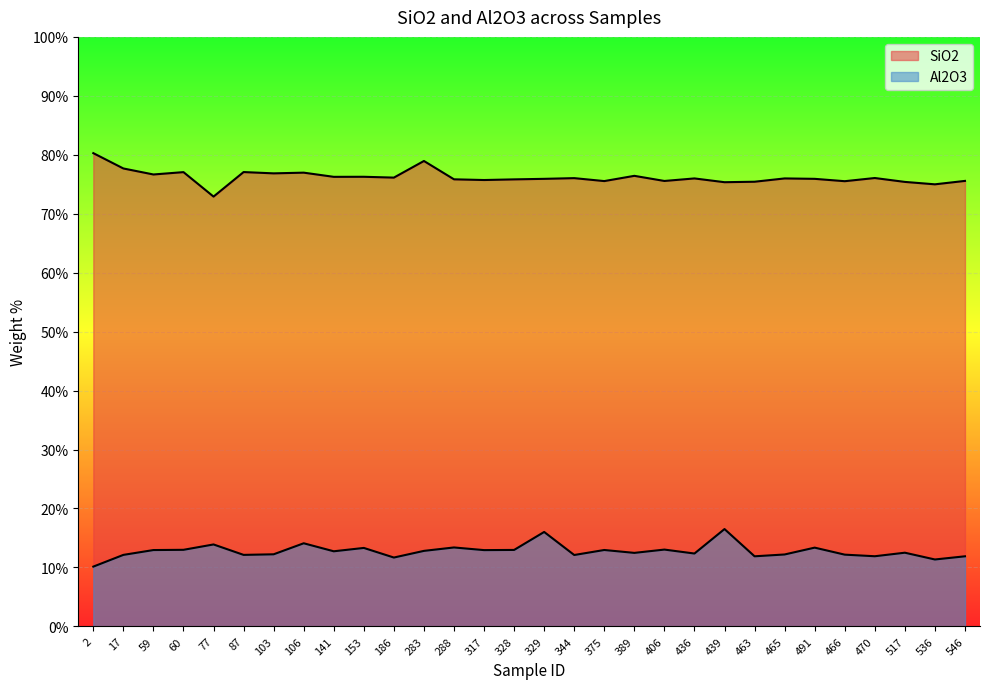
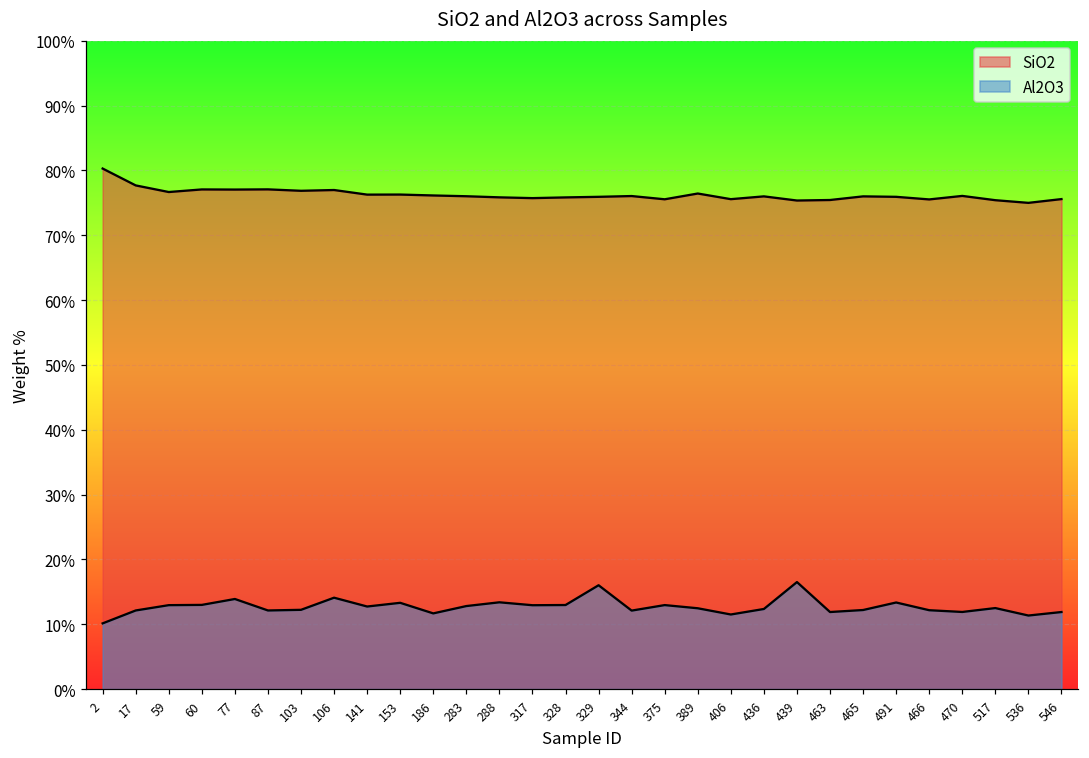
SiO2, 77: 73% -> 77%
SiO2, 283: 79% -> 76%
Al2O3, 406: 13% -> 12%
